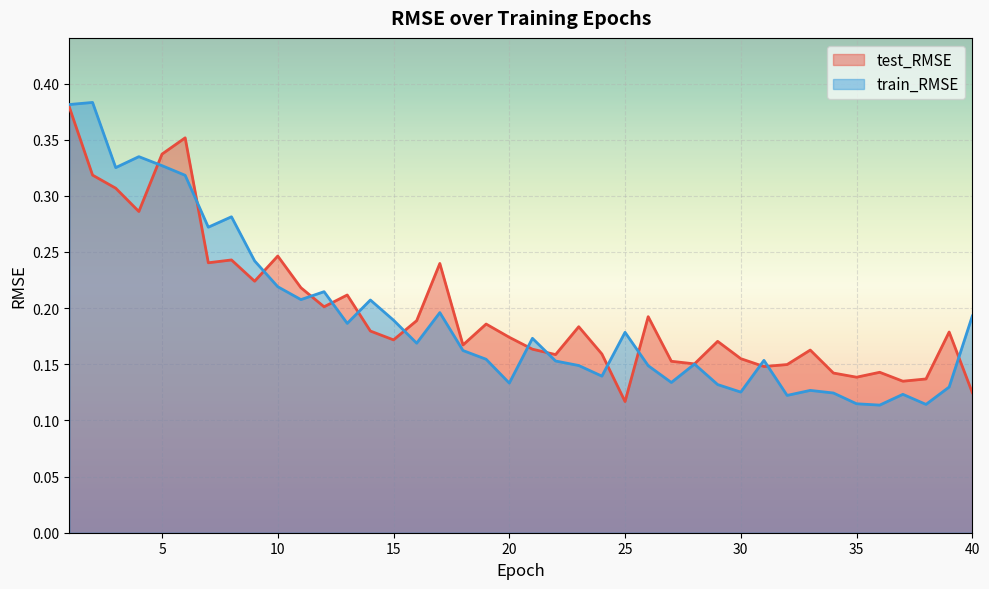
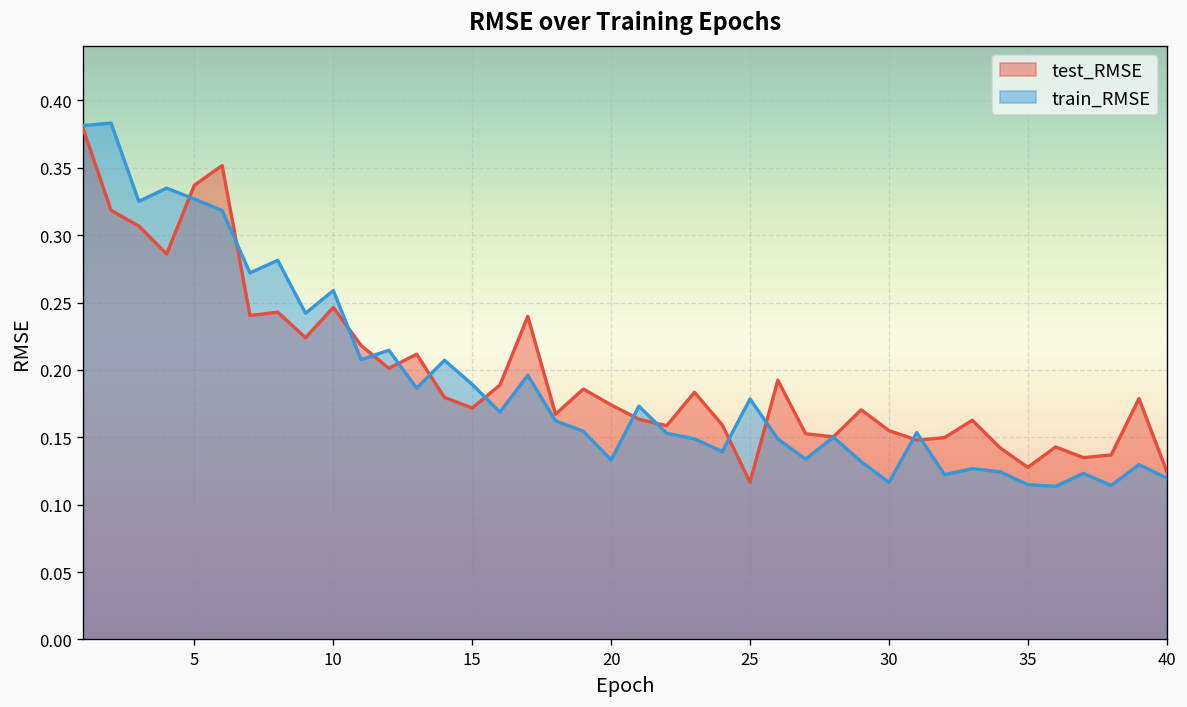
train_RMSE, 10: 0.219 -> 0.259
train_RMSE, 30: 0.125 -> 0.117
test_RMSE, 35: 0.138 -> 0.128
train_RMSE, 40: 0.193 -> 0.120
